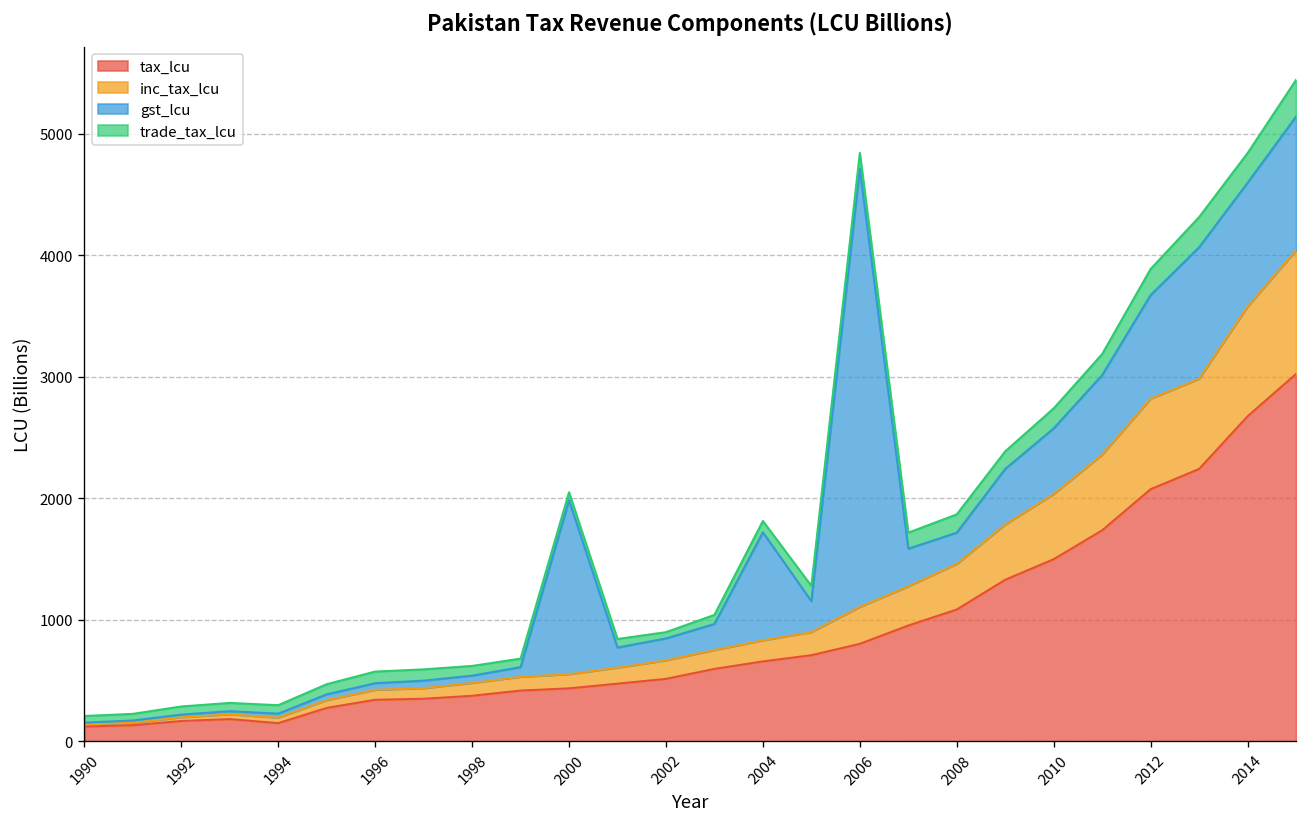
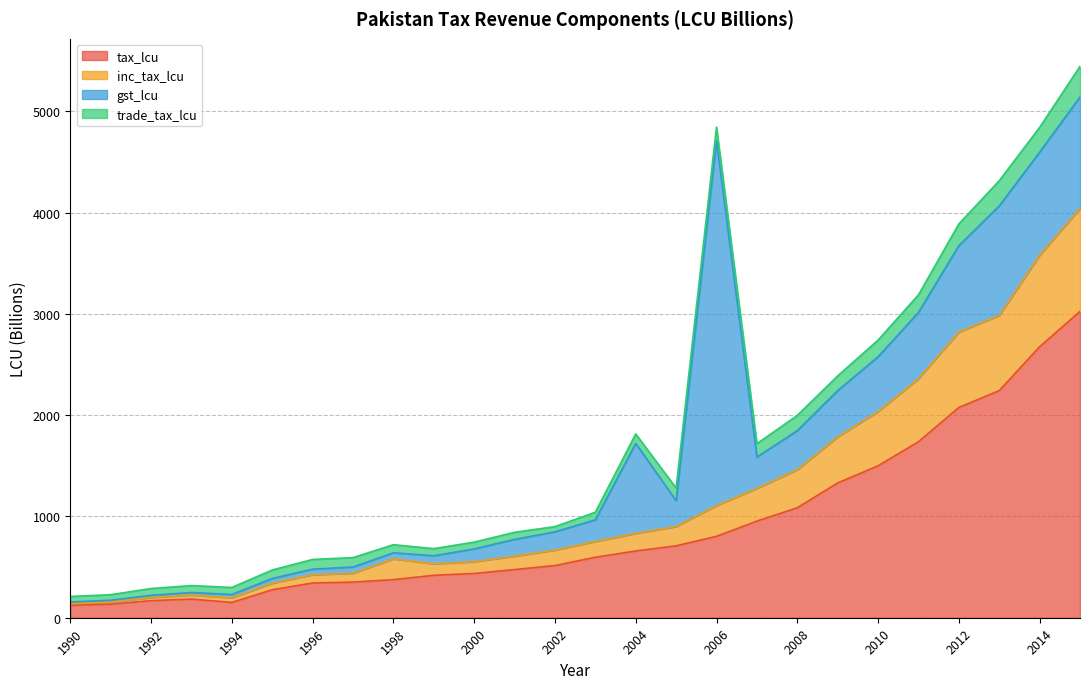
inc_tax_lcu, 1998: 110 -> 210
gst_lcu, 2000: 1430 -> 130
gst_lcu, 2008: 260 -> 390
